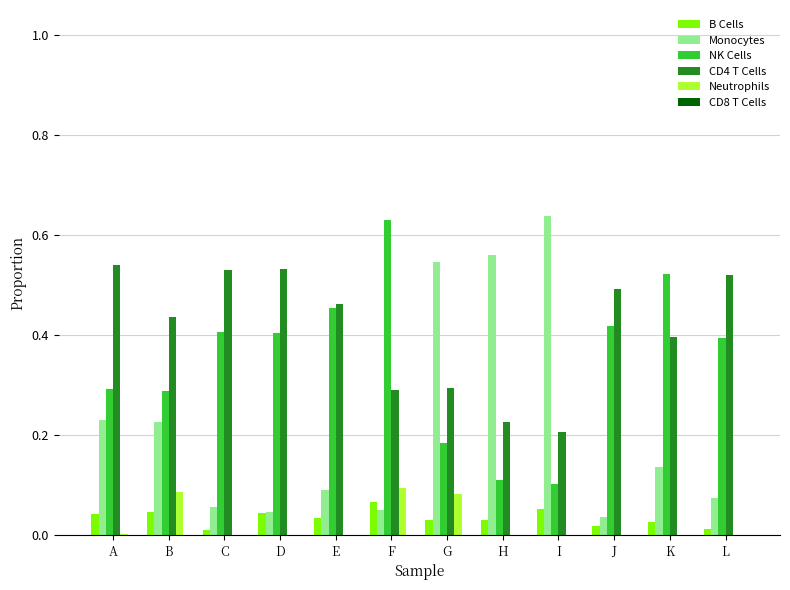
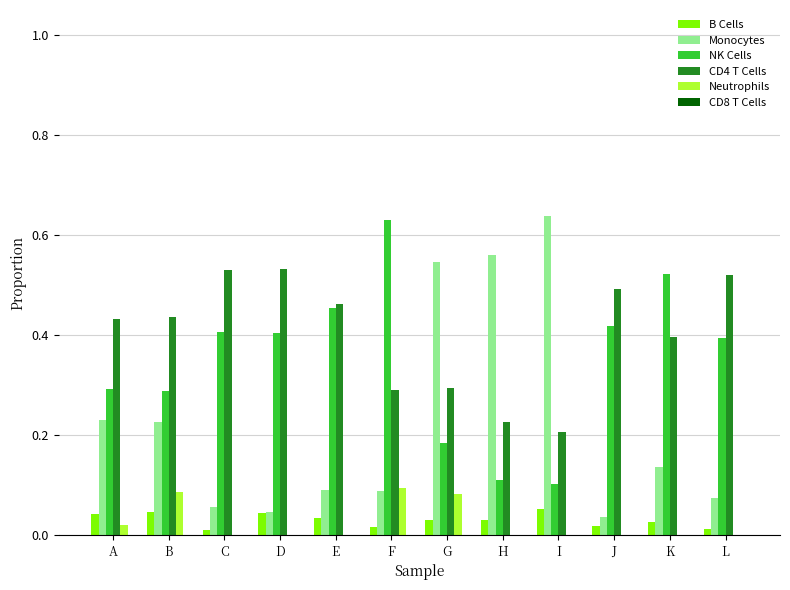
CD4 T Cells, A: 0.54 -> 0.43
Neutrophils, A: 0.00 -> 0.02
B Cells, F: 0.07 -> 0.02
Monocytes, F: 0.05 -> 0.09
